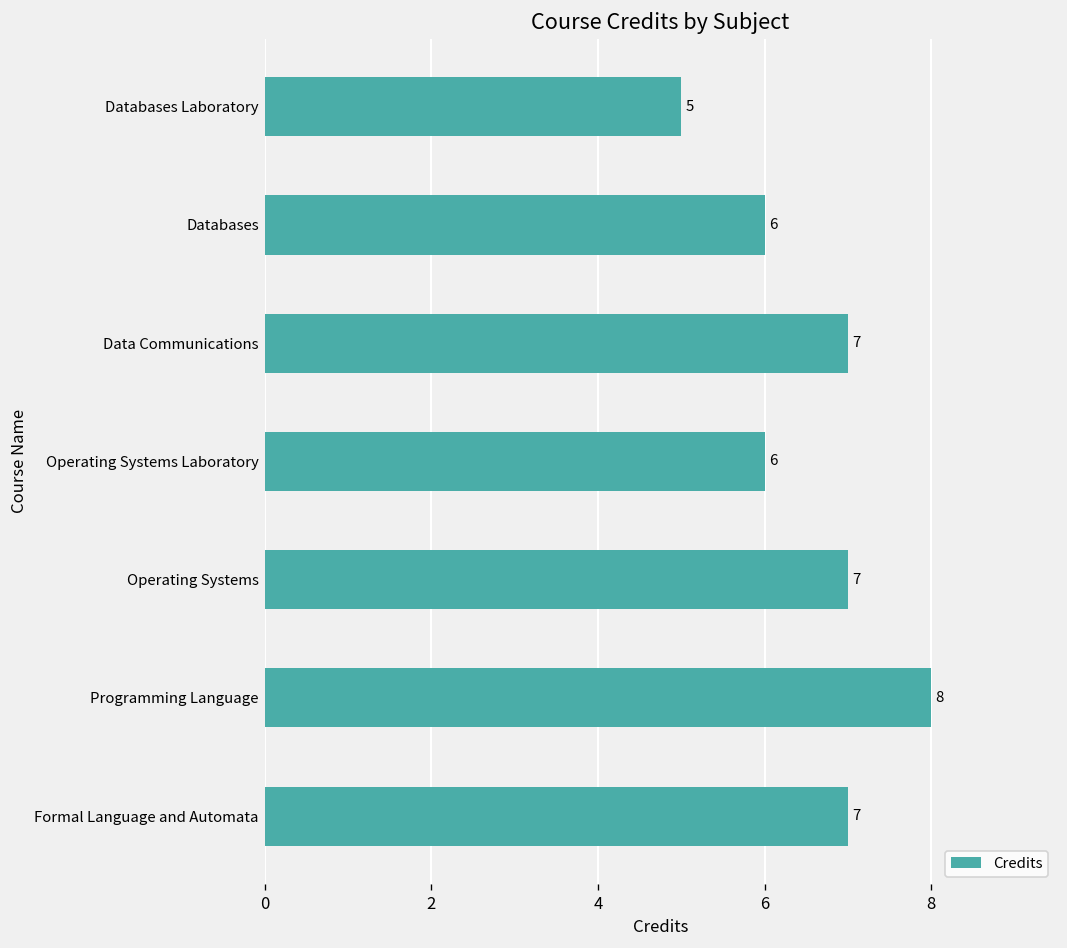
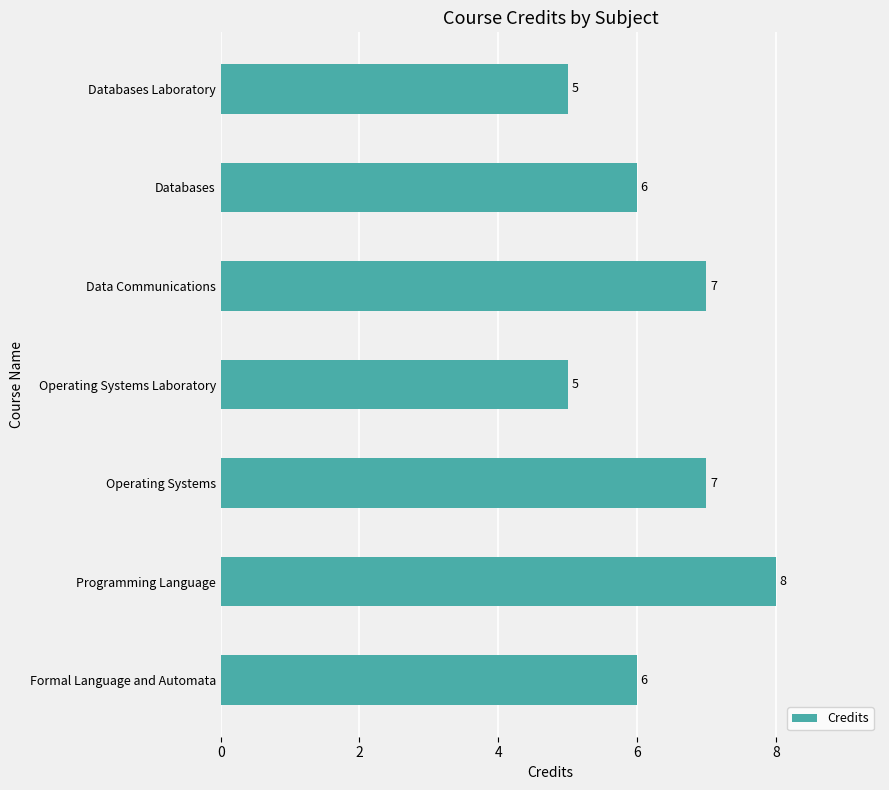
Operating Systems Laboratory: 6 -> 5
Formal Language and Automata: 7 -> 6
